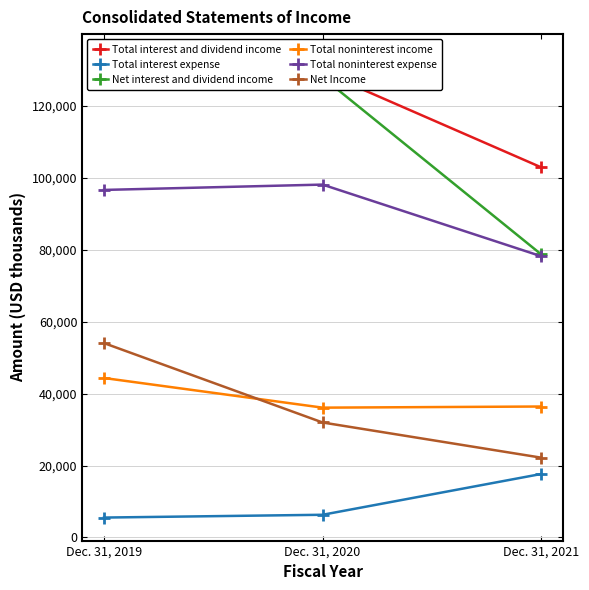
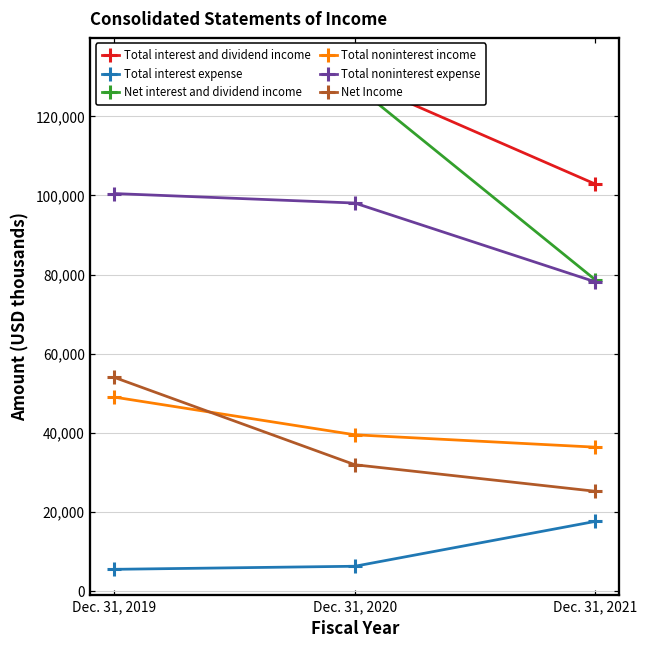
Total noninterest income, Dec. 31, 2019: 44,000 -> 49,000
Total noninterest expense, Dec. 31, 2019: 97,000 -> 100,000
Total noninterest income, Dec. 31, 2020: 36,000 -> 40,000
Net Income, Dec. 31, 2021: 22,000 -> 25,000
